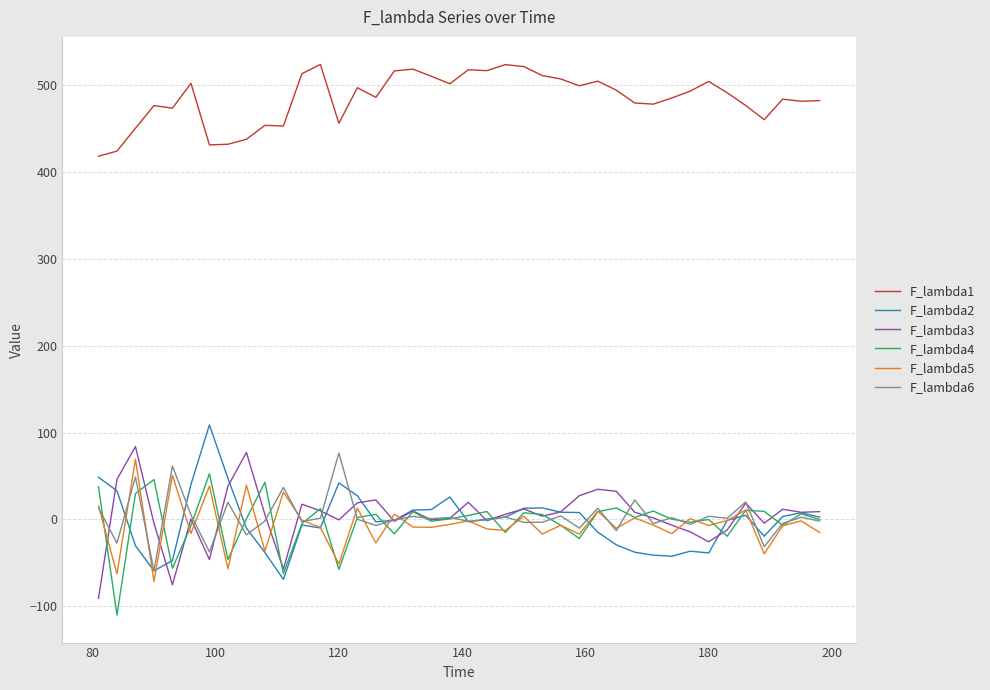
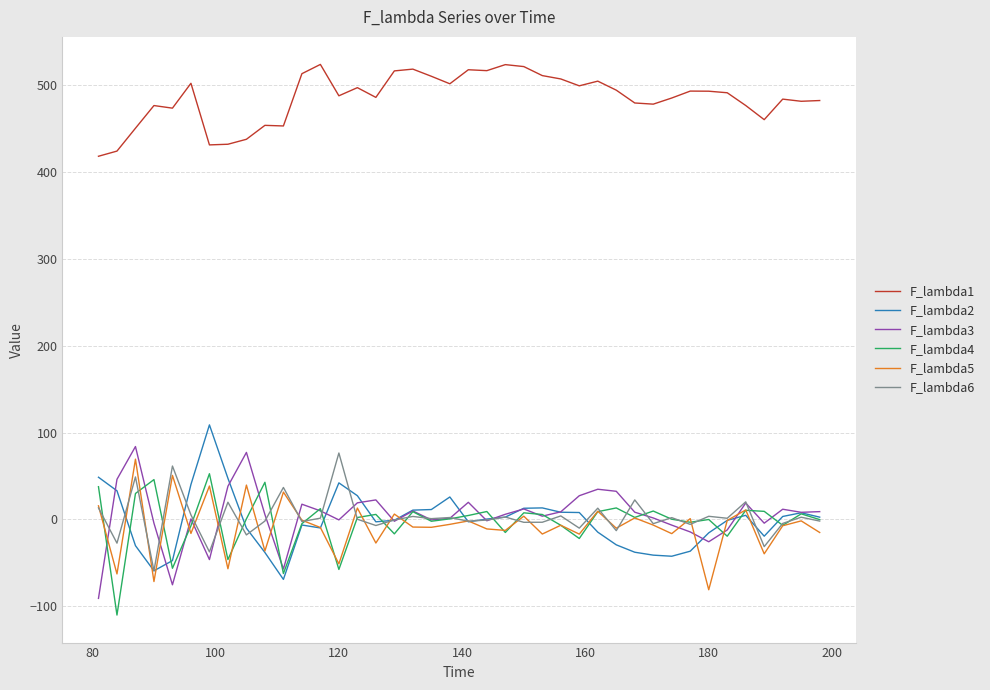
F_lambda1, 120: 460 -> 490
F_lambda1, 180: 500 -> 490
F_lambda2, 180: -40 -> -20
F_lambda5, 180: -10 -> -80
